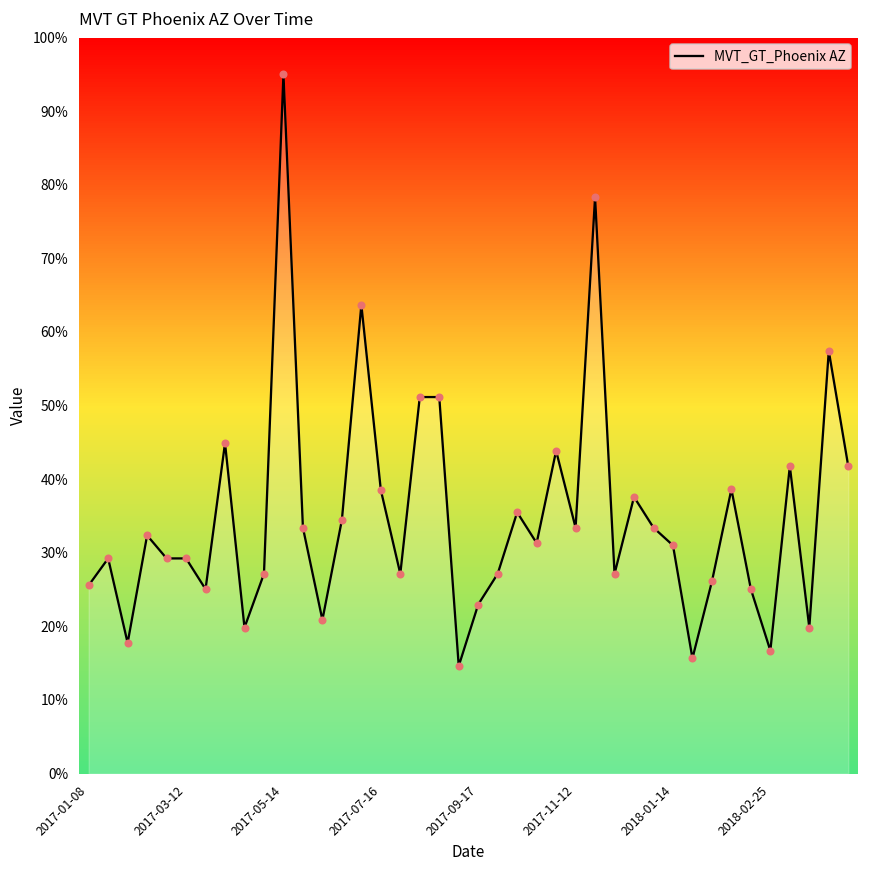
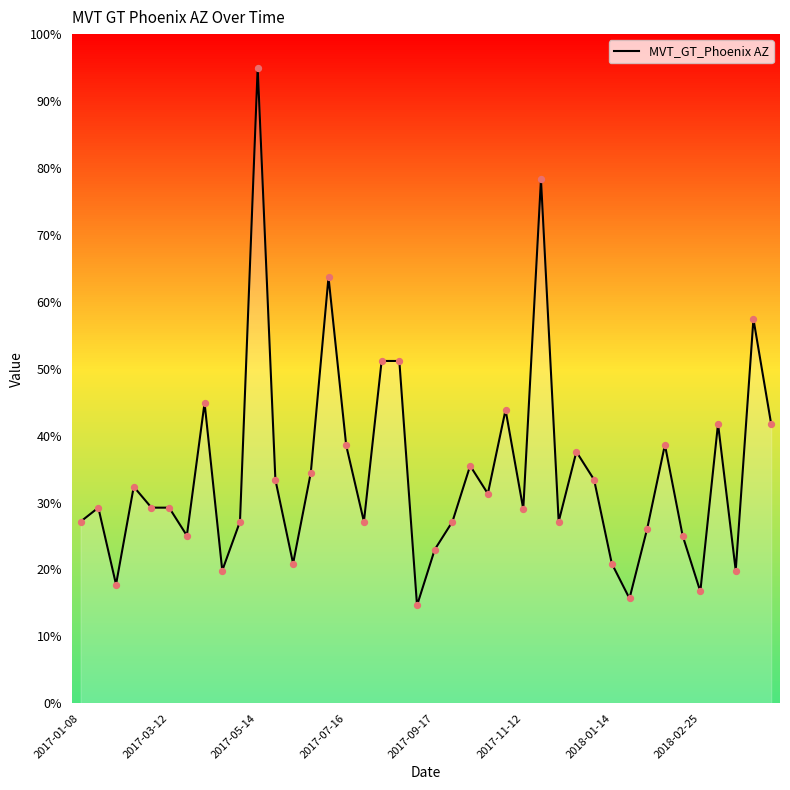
MVT_GT_Phoenix AZ, 2017-01-08: 26% -> 27%
MVT_GT_Phoenix AZ, 2017-11-12: 33% -> 29%
MVT_GT_Phoenix AZ, 2018-01-14: 31% -> 21%
